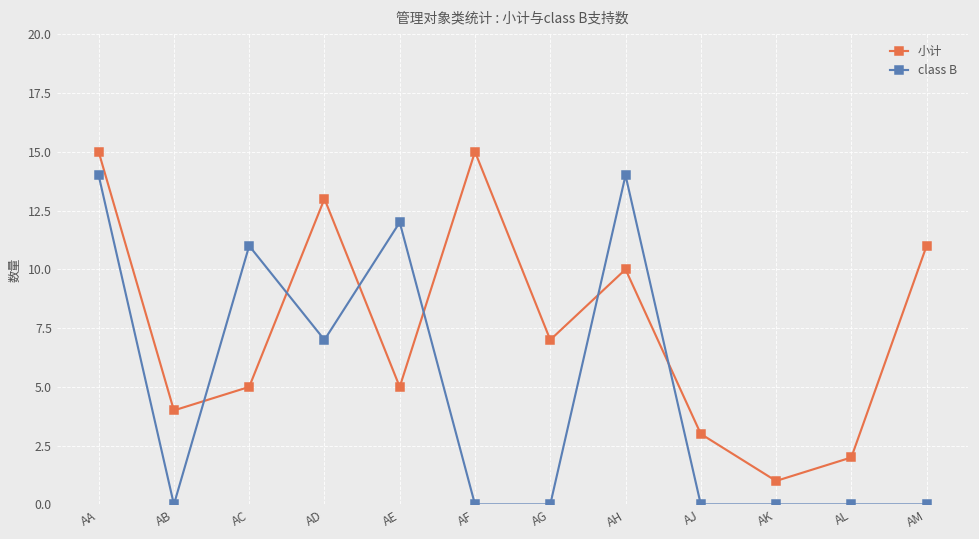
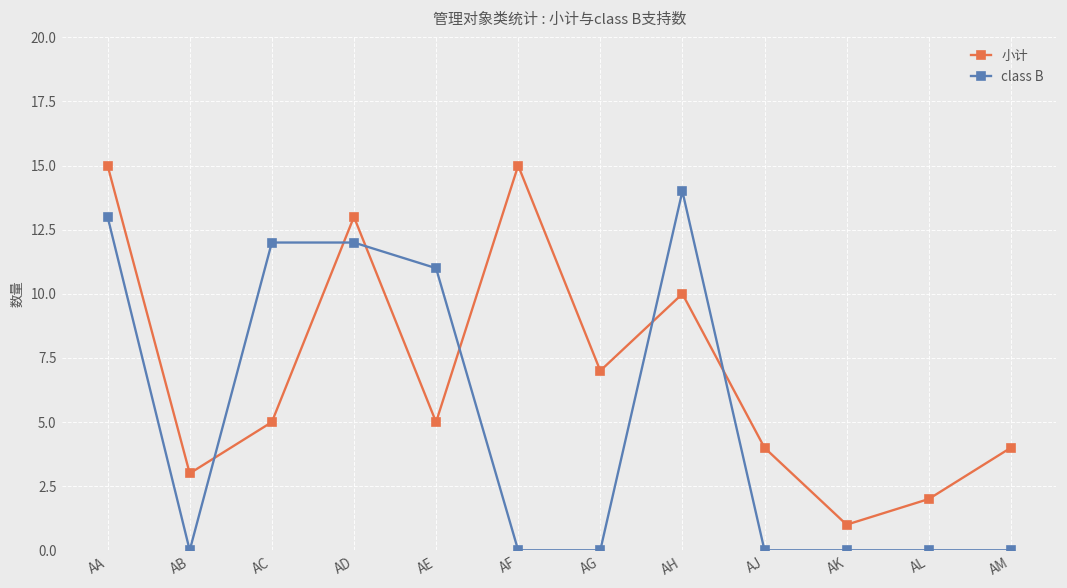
class B, AA: 14 -> 13
小计, AB: 4 -> 3
class B, AC: 11 -> 12
class B, AD: 7 -> 12
class B, AE: 12 -> 11
小计, AJ: 3 -> 4
小计, AM: 11 -> 4
